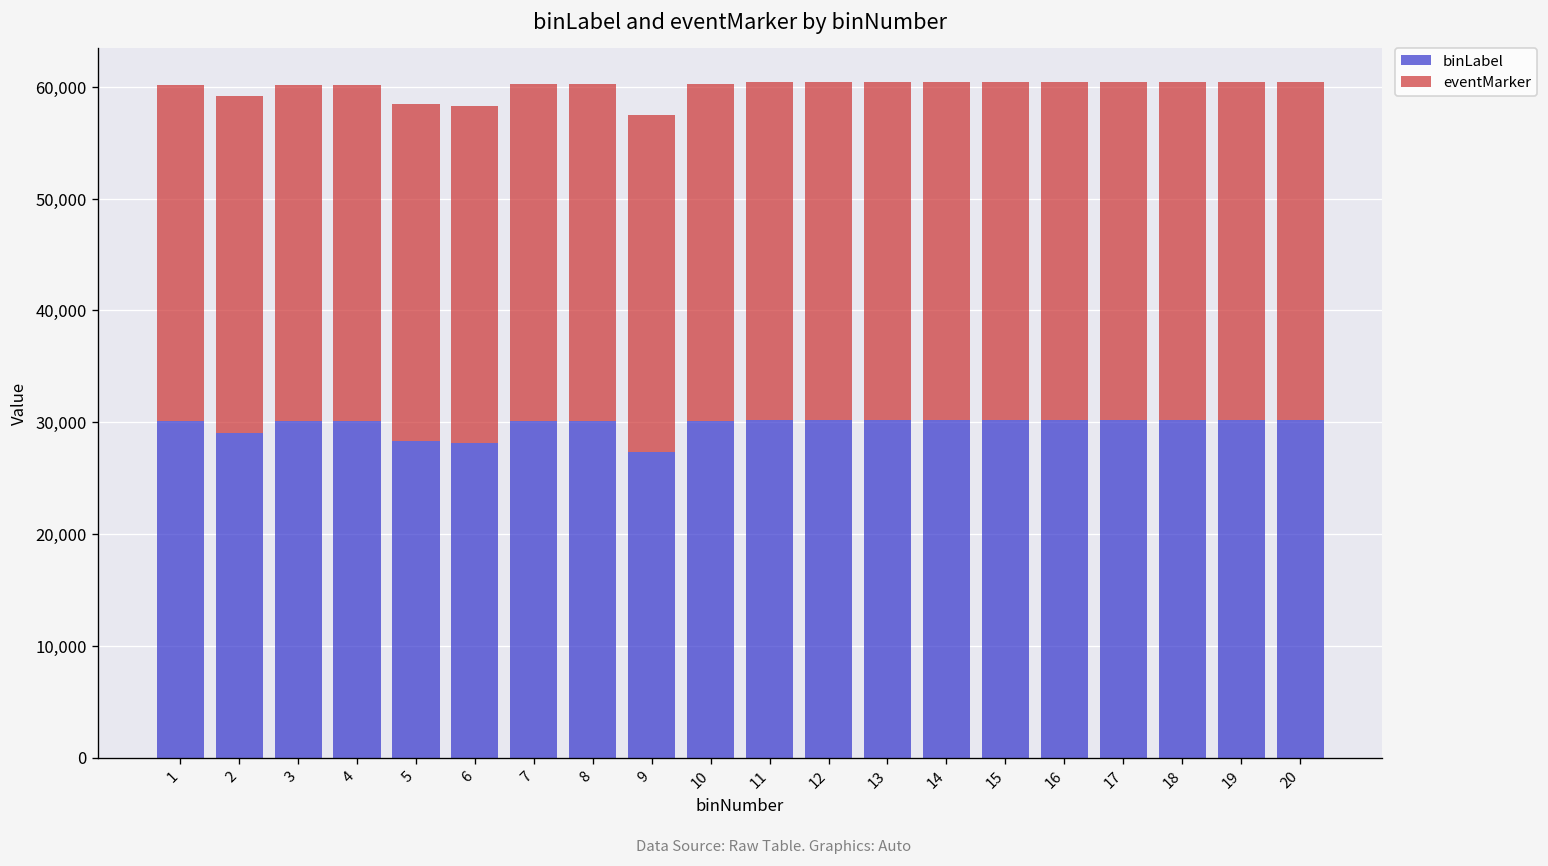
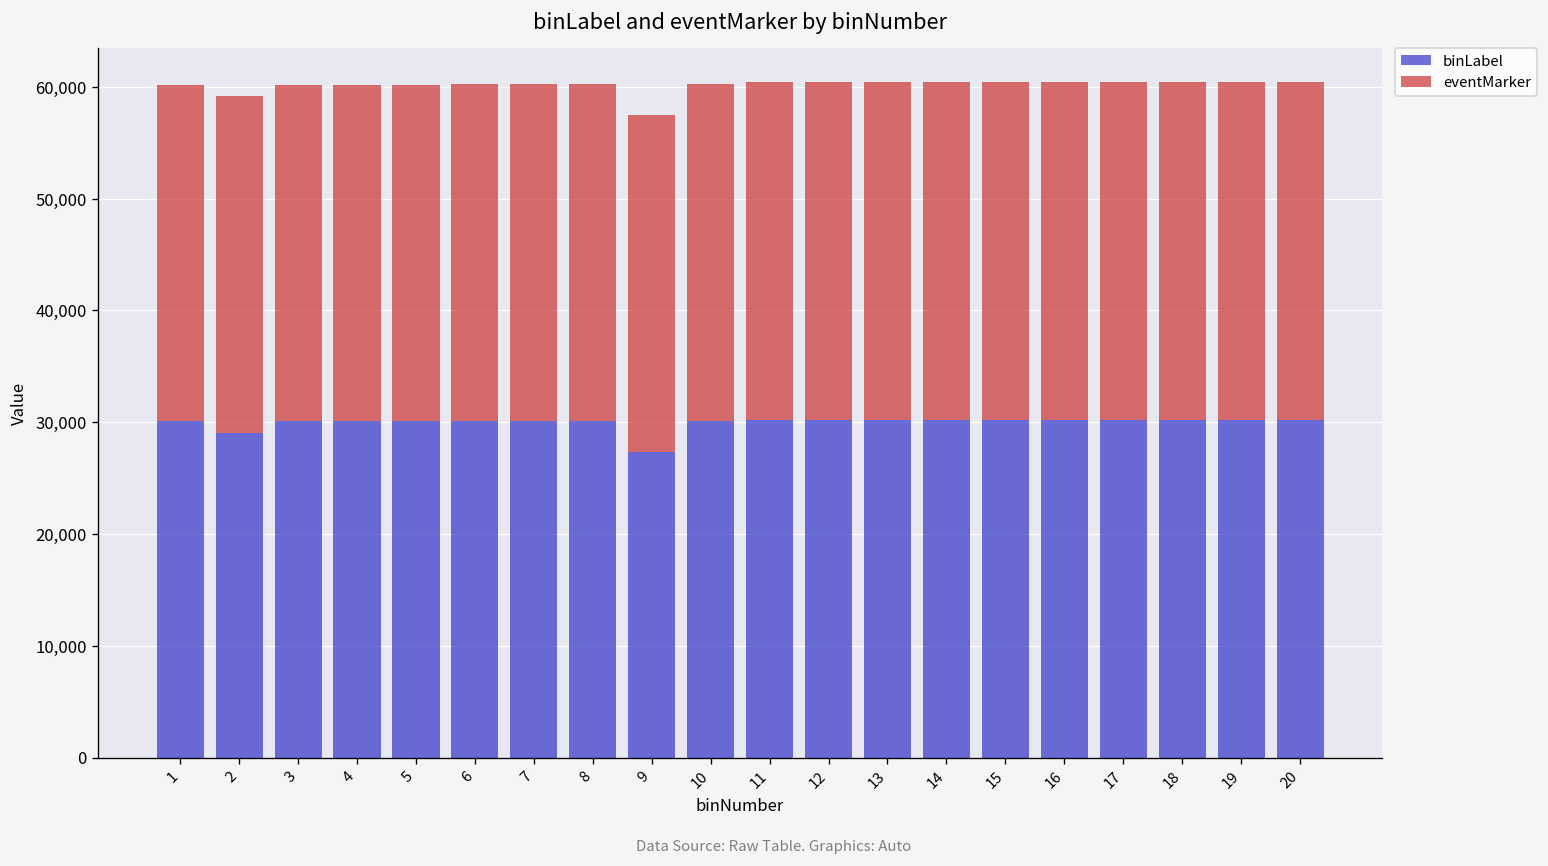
binLabel, 5: 28,000 -> 30,000
binLabel, 6: 28,000 -> 30,000
